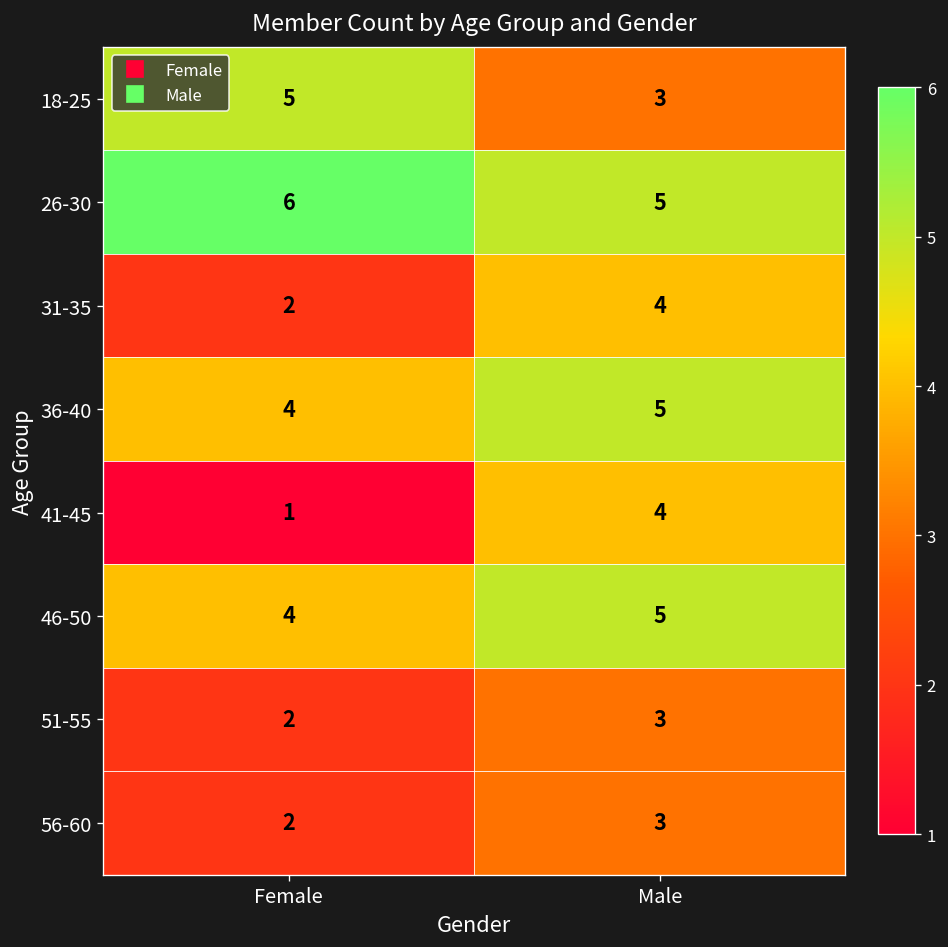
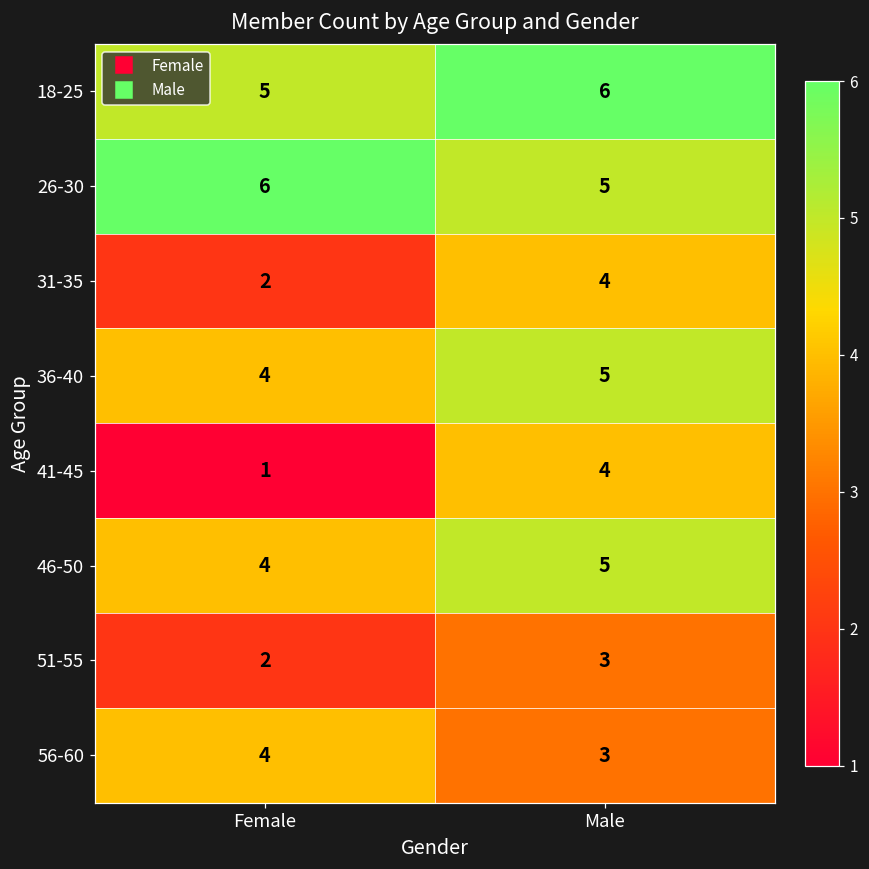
18-25, Male: 3 -> 6
56-60, Female: 2 -> 4
